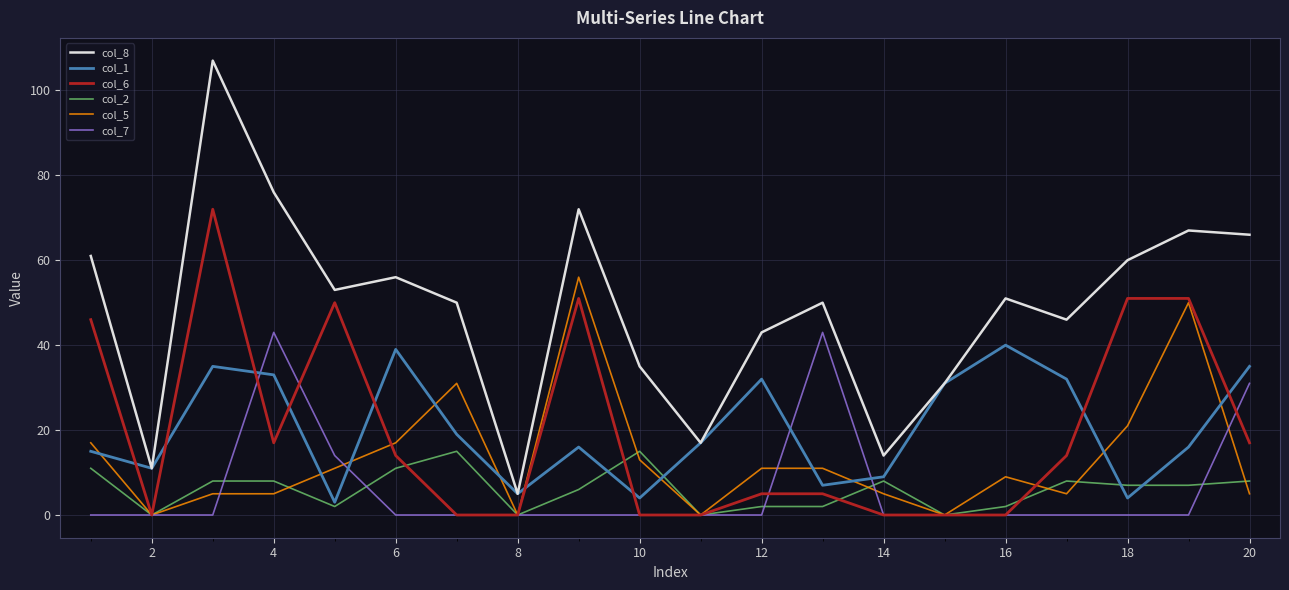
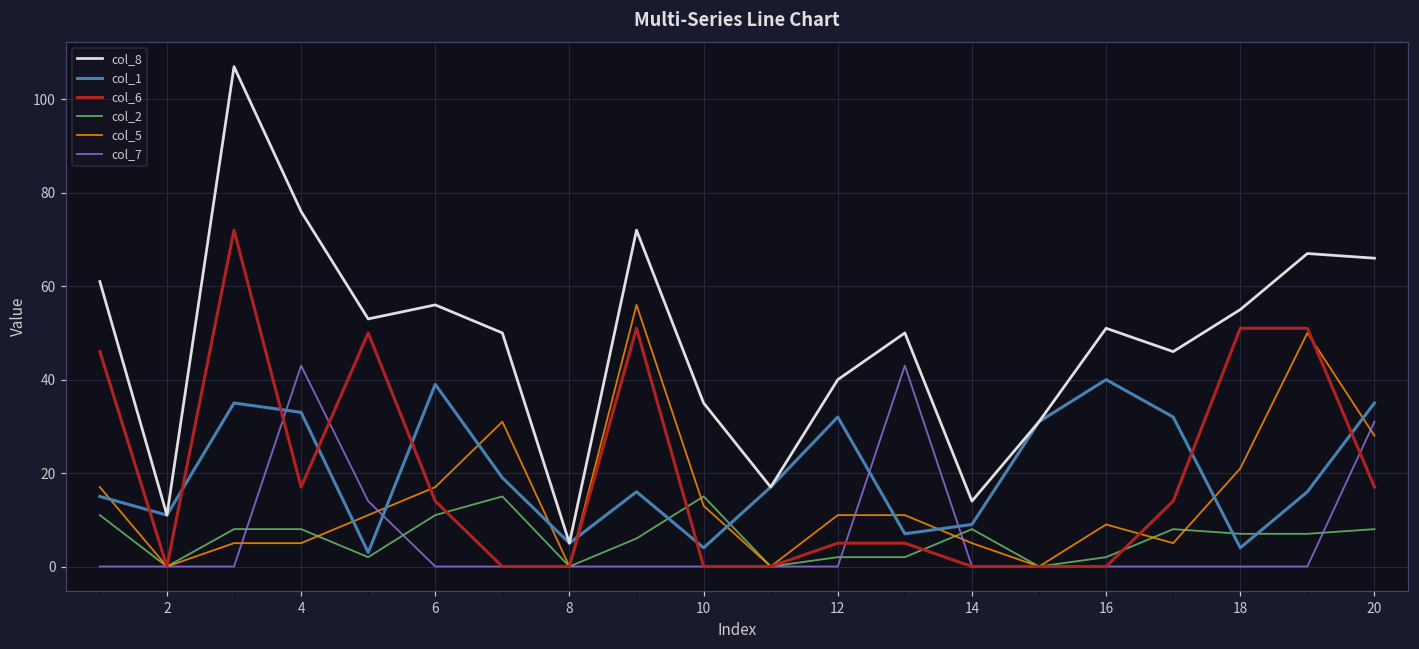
col_8, 12: 43 -> 40
col_8, 18: 60 -> 55
col_5, 20: 5 -> 28
